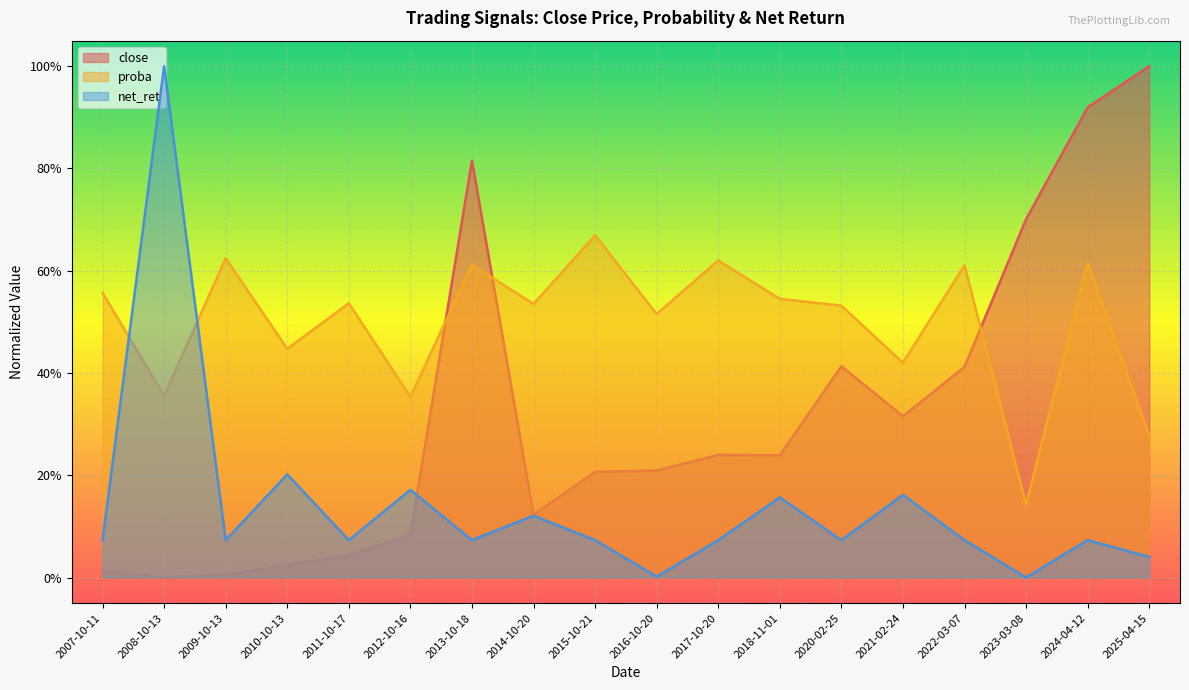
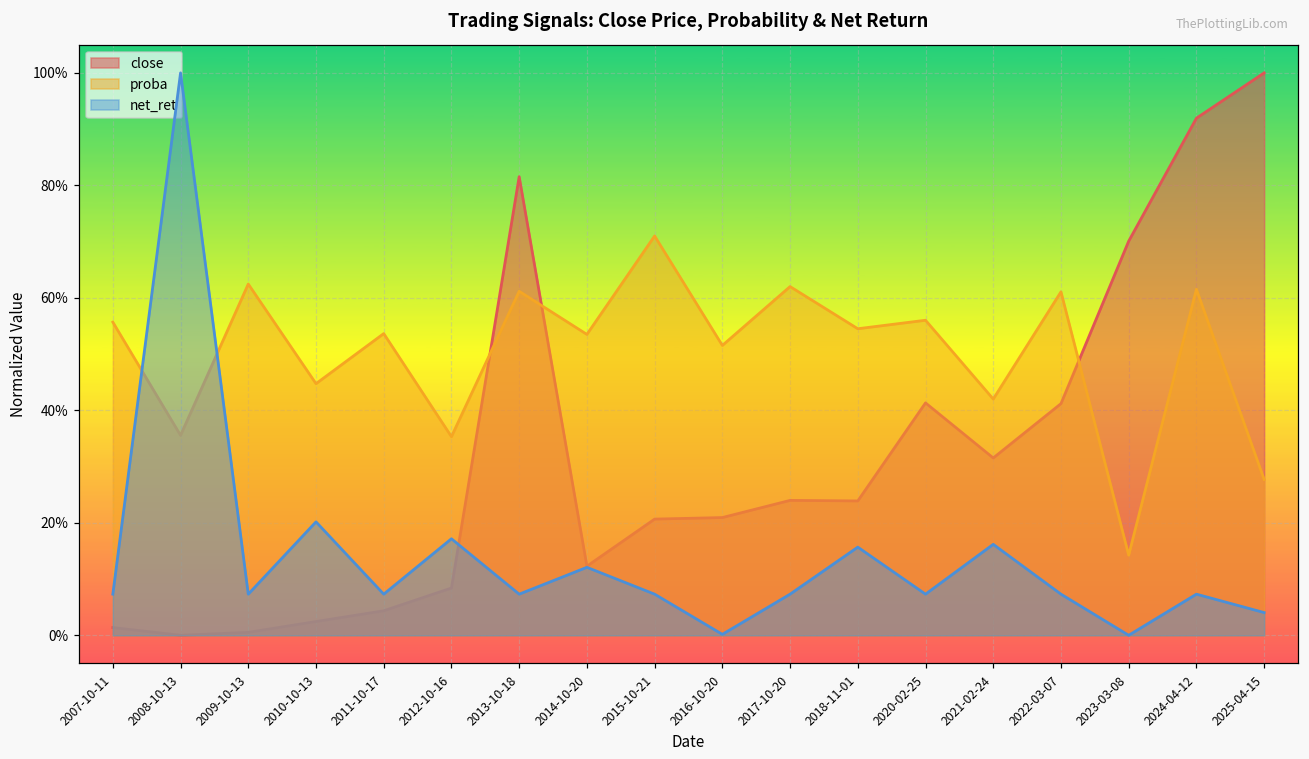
proba, 2015-10-21: 67% -> 71%
proba, 2020-02-25: 53% -> 56%
